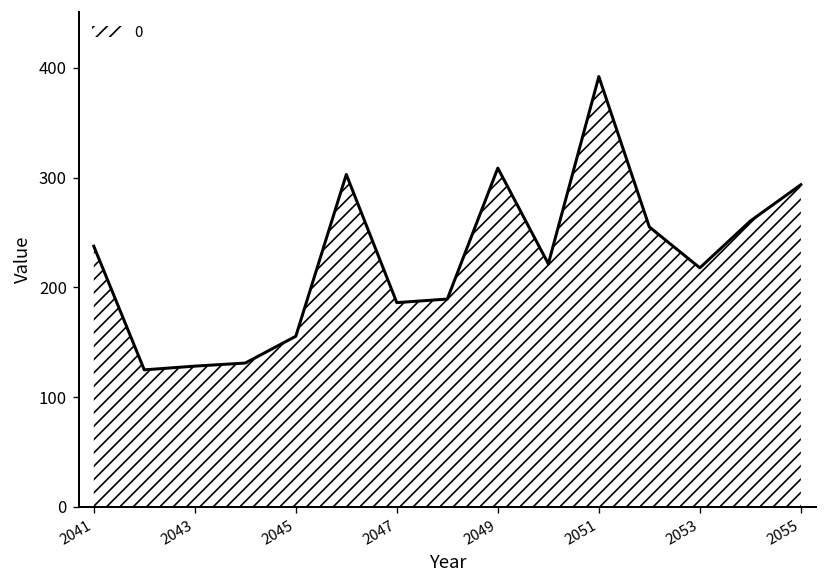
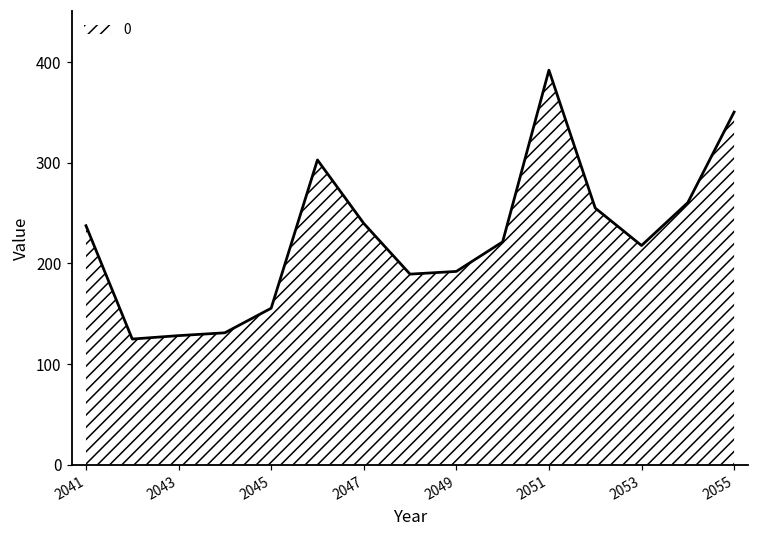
2047: 190 -> 240
2049: 310 -> 190
2055: 290 -> 350
